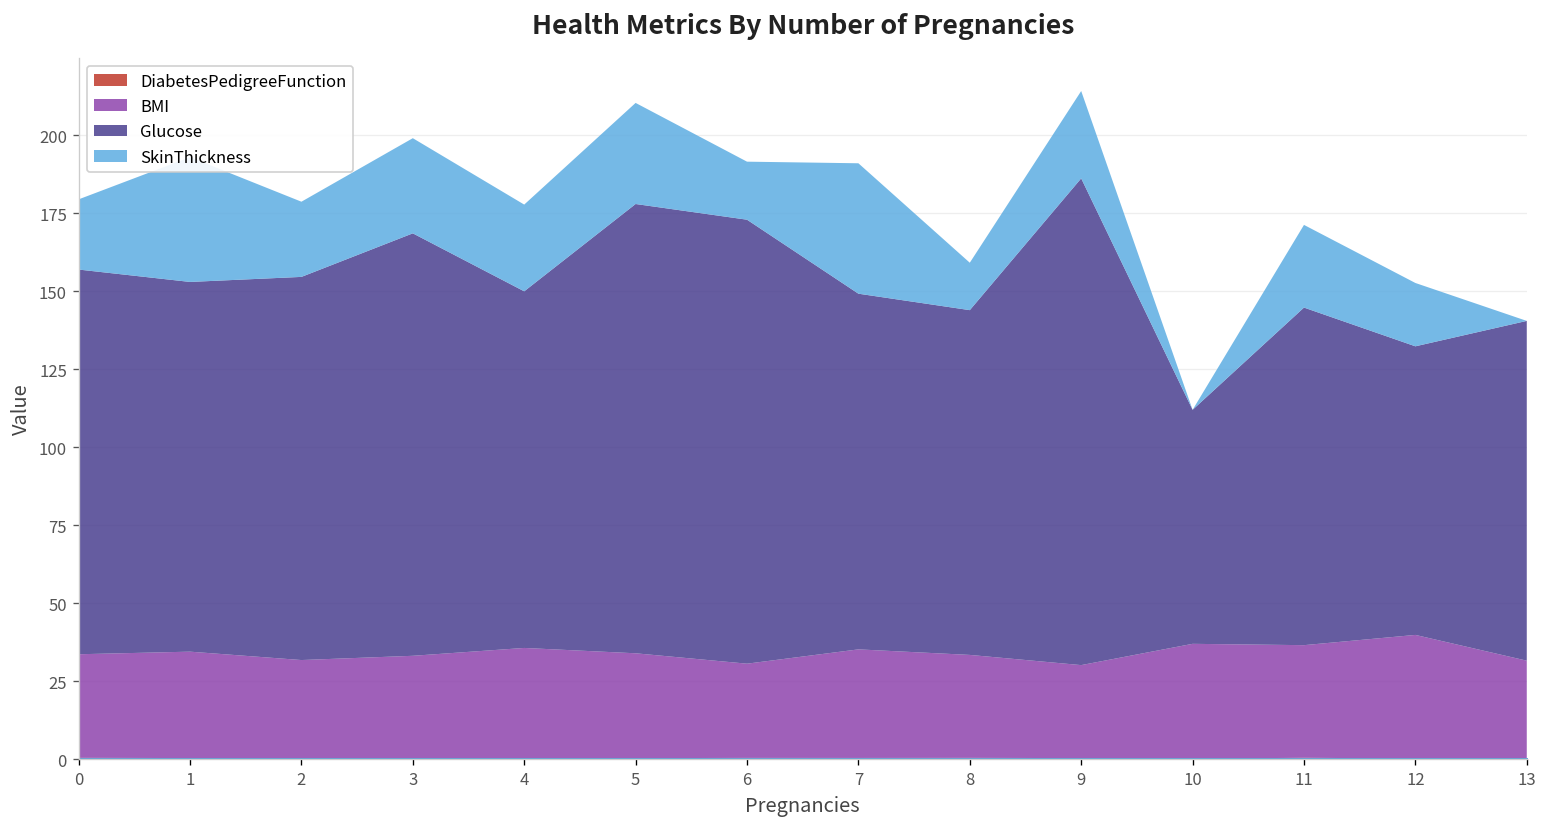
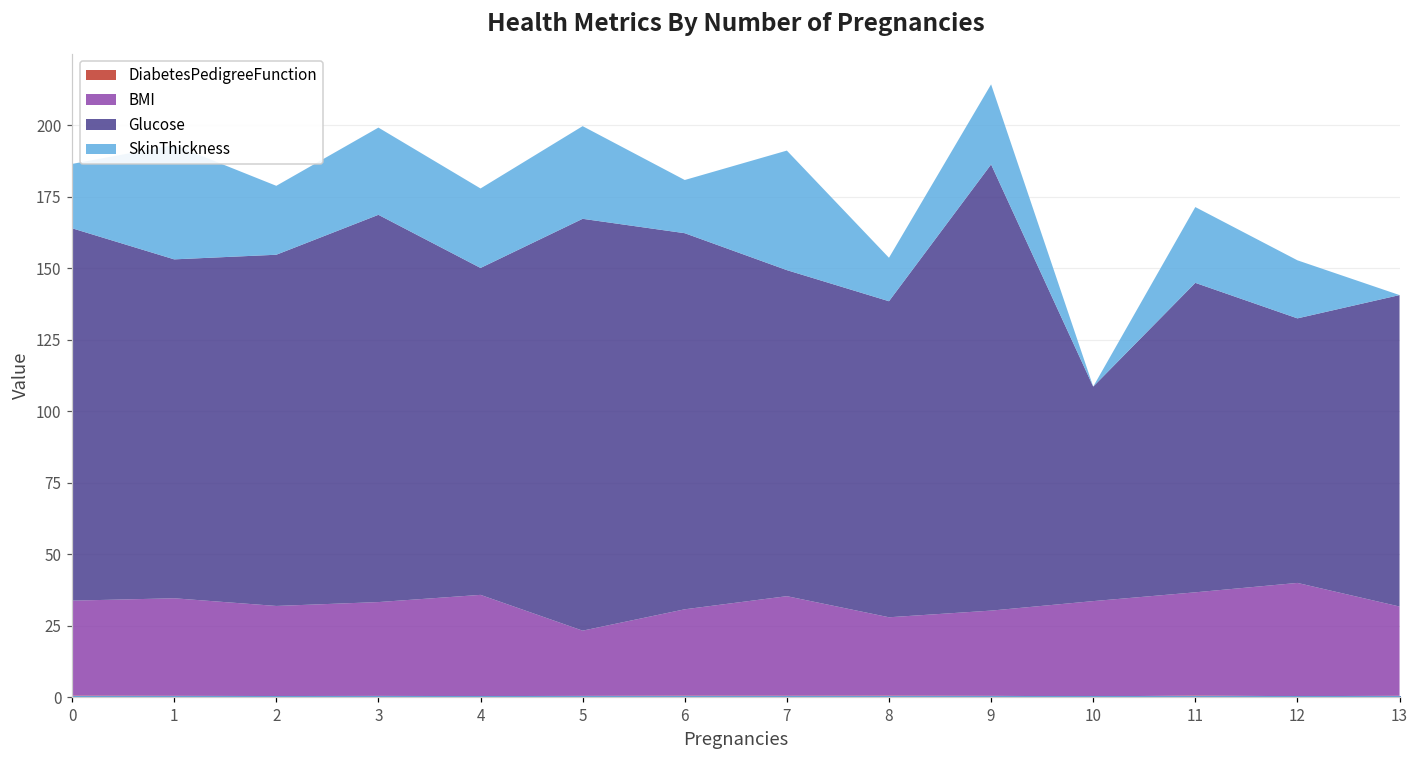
Glucose, 0: 123 -> 130
BMI, 5: 34 -> 23
Glucose, 6: 142 -> 132
BMI, 8: 33 -> 27
BMI, 10: 37 -> 33
